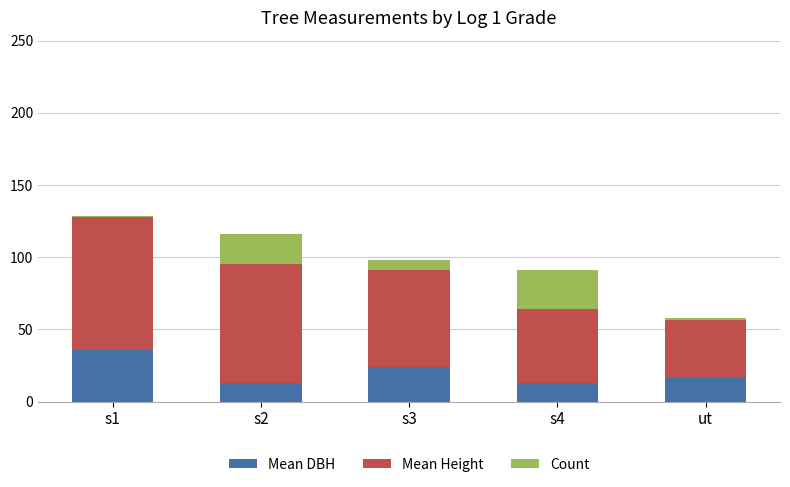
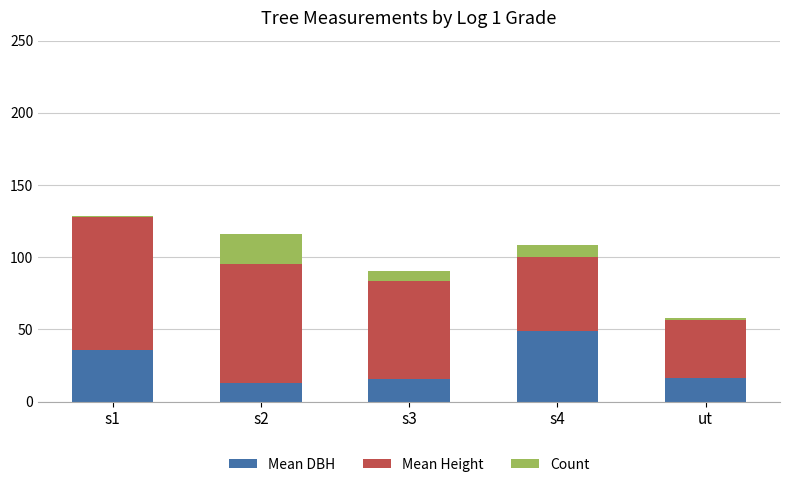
Mean DBH, s3: 24 -> 16
Mean DBH, s4: 13 -> 49
Count, s4: 27 -> 8
